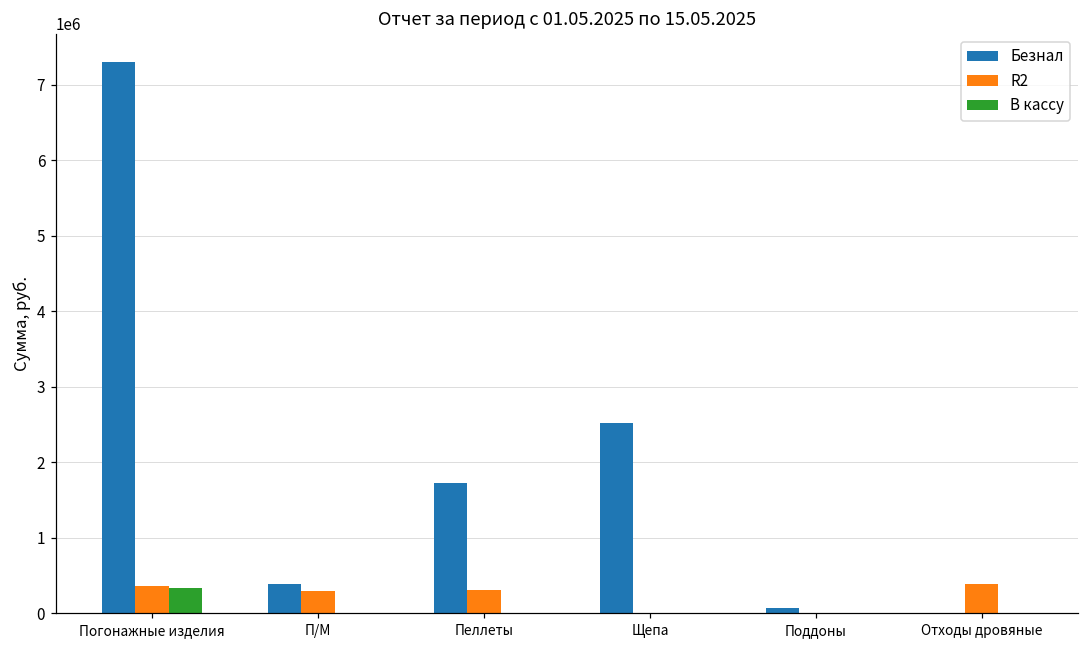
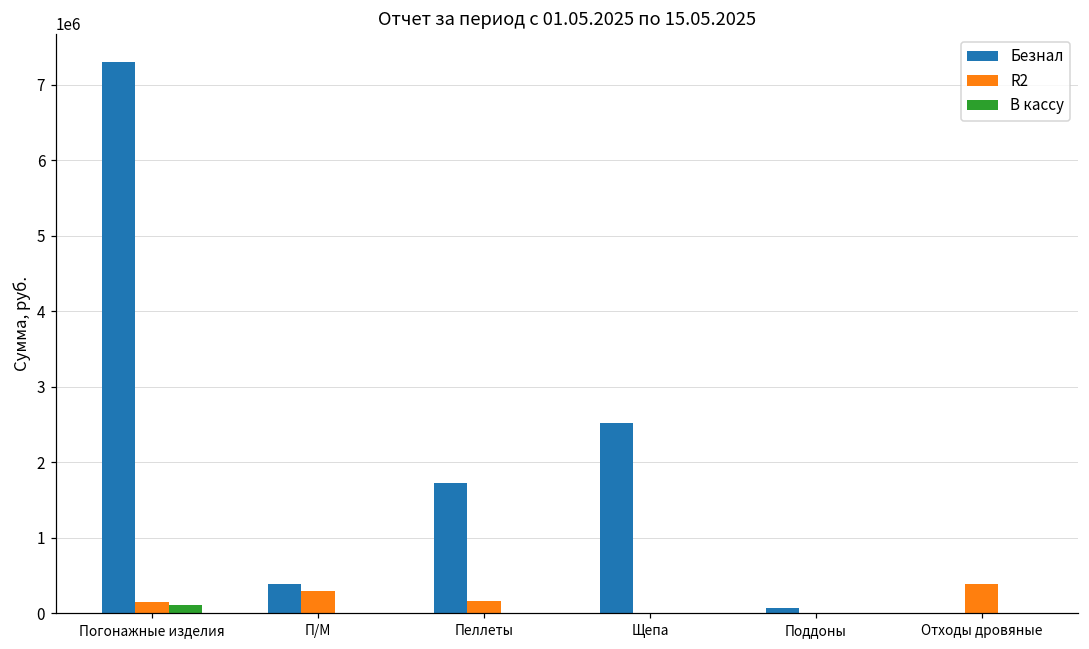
R2, Погонажные изделия: 400000 -> 100000
В кассу, Погонажные изделия: 300000 -> 100000
R2, Пеллеты: 300000 -> 200000
